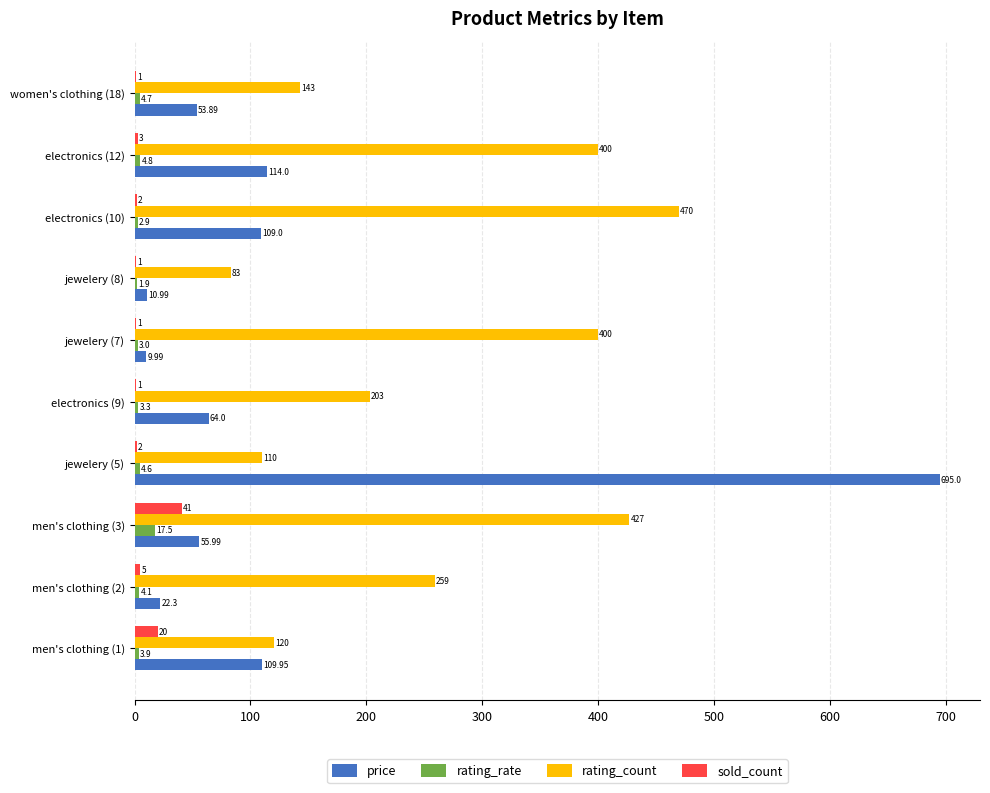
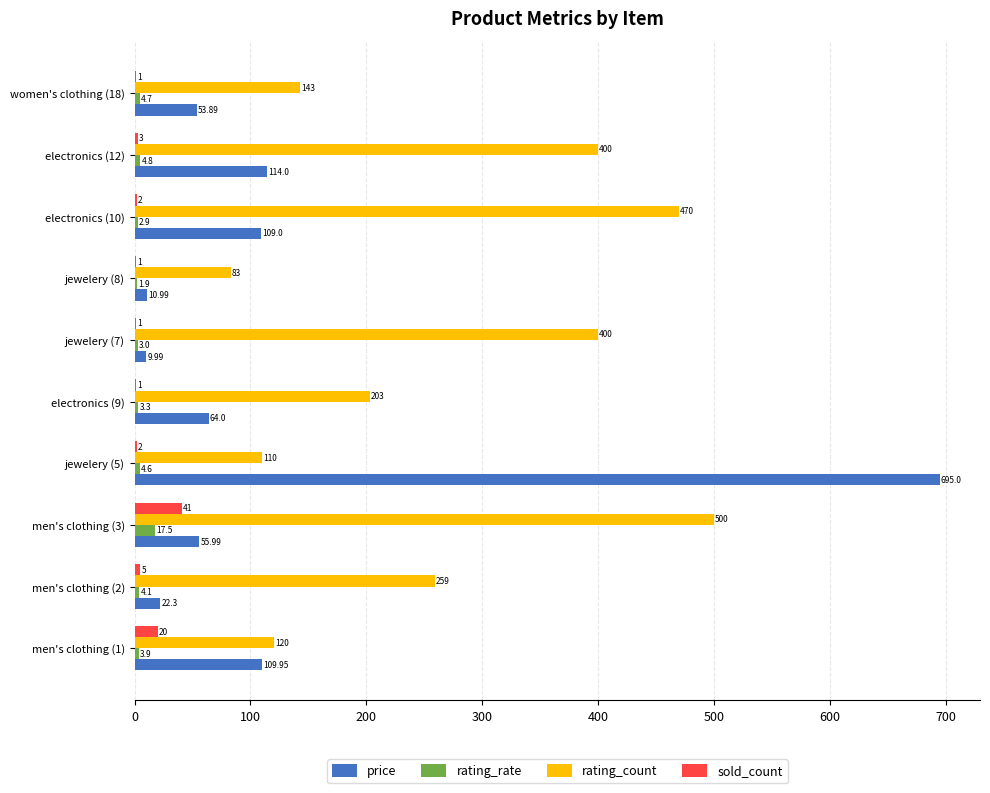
rating_count, men's clothing (3): 427 -> 500
